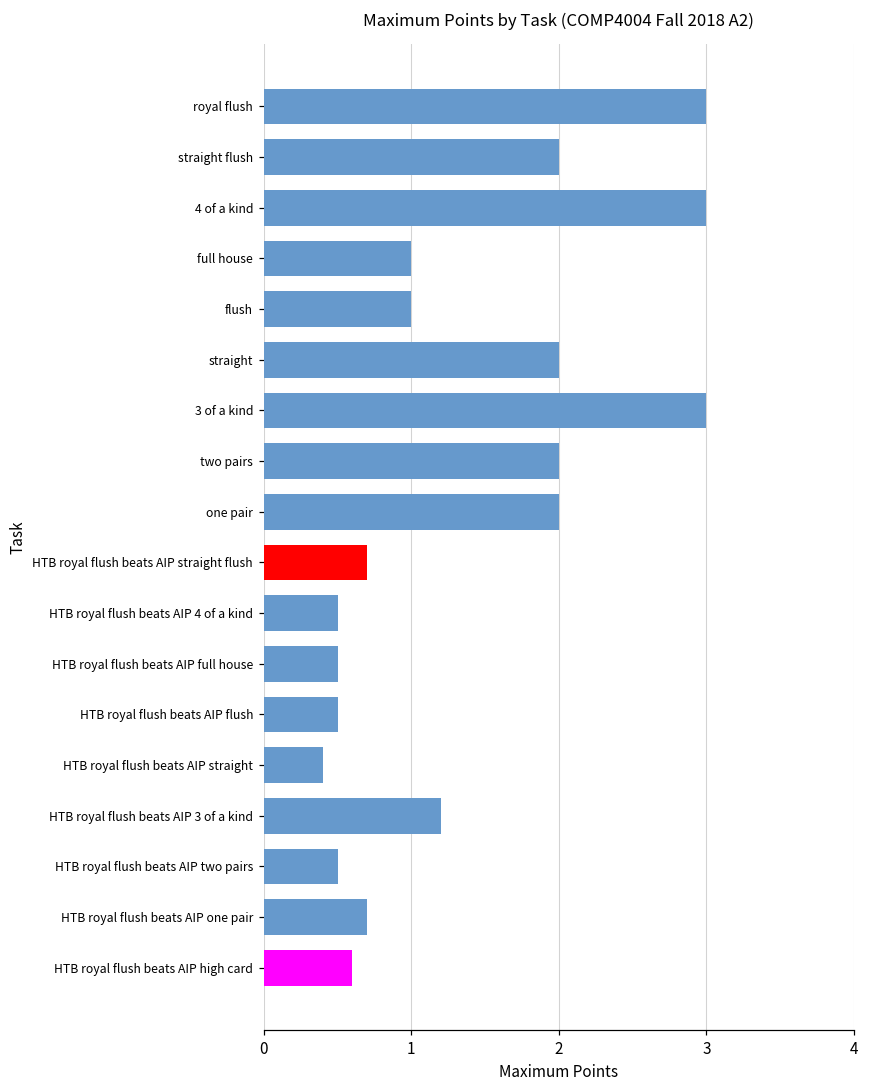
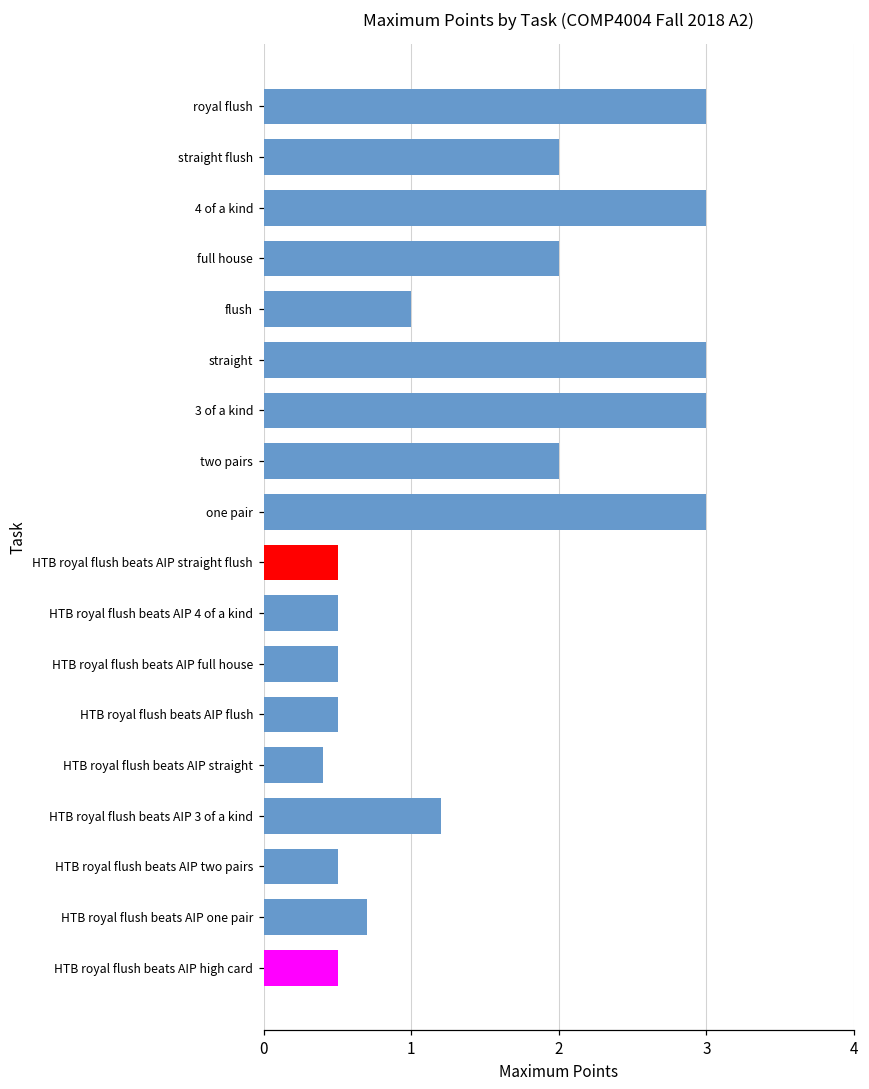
full house: 1 -> 2
straight: 2 -> 3
one pair: 2 -> 3
HTB royal flush beats AIP straight flush: 0.7 -> 0.5
HTB royal flush beats AIP high card: 0.6 -> 0.5
